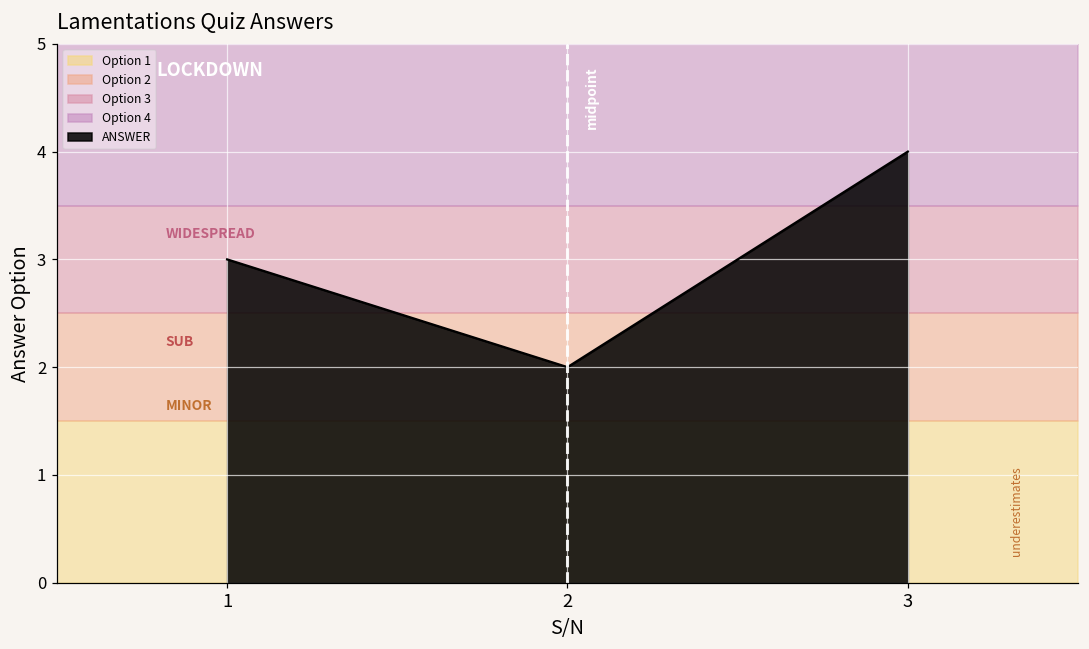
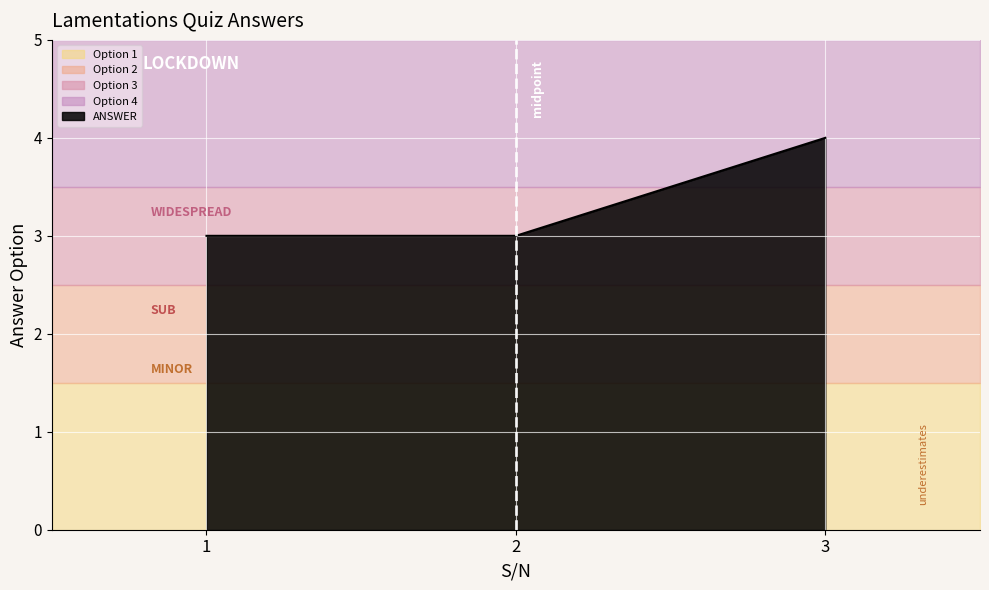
ANSWER, 2: 2 -> 3
